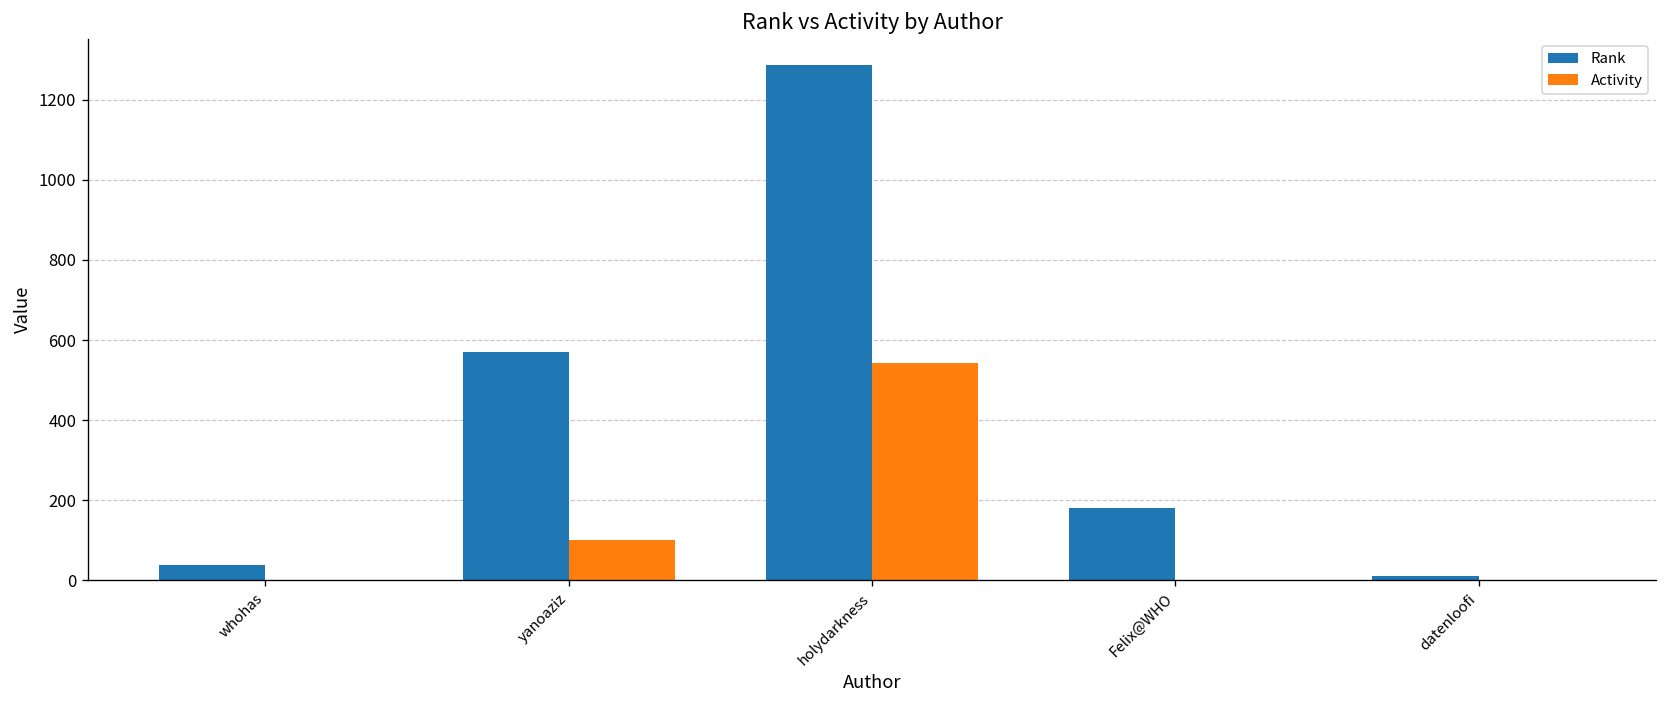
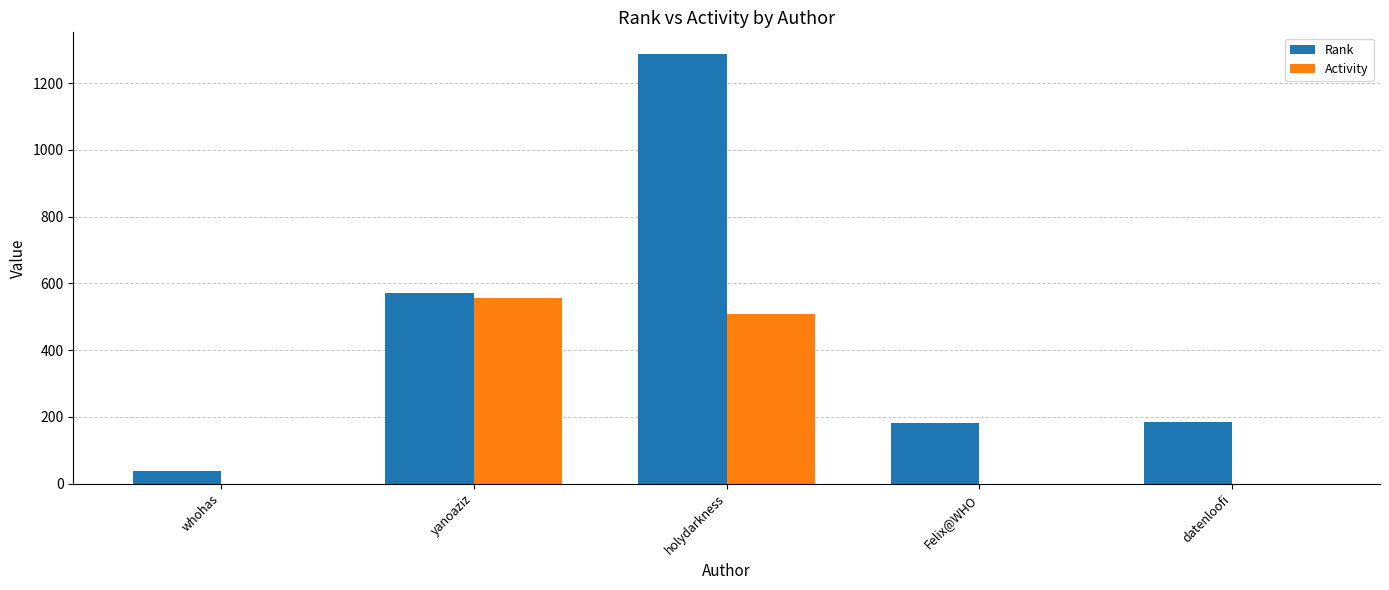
Activity, yanoaziz: 100 -> 560
Activity, holydarkness: 540 -> 510
Rank, datenloofi: 10 -> 190
